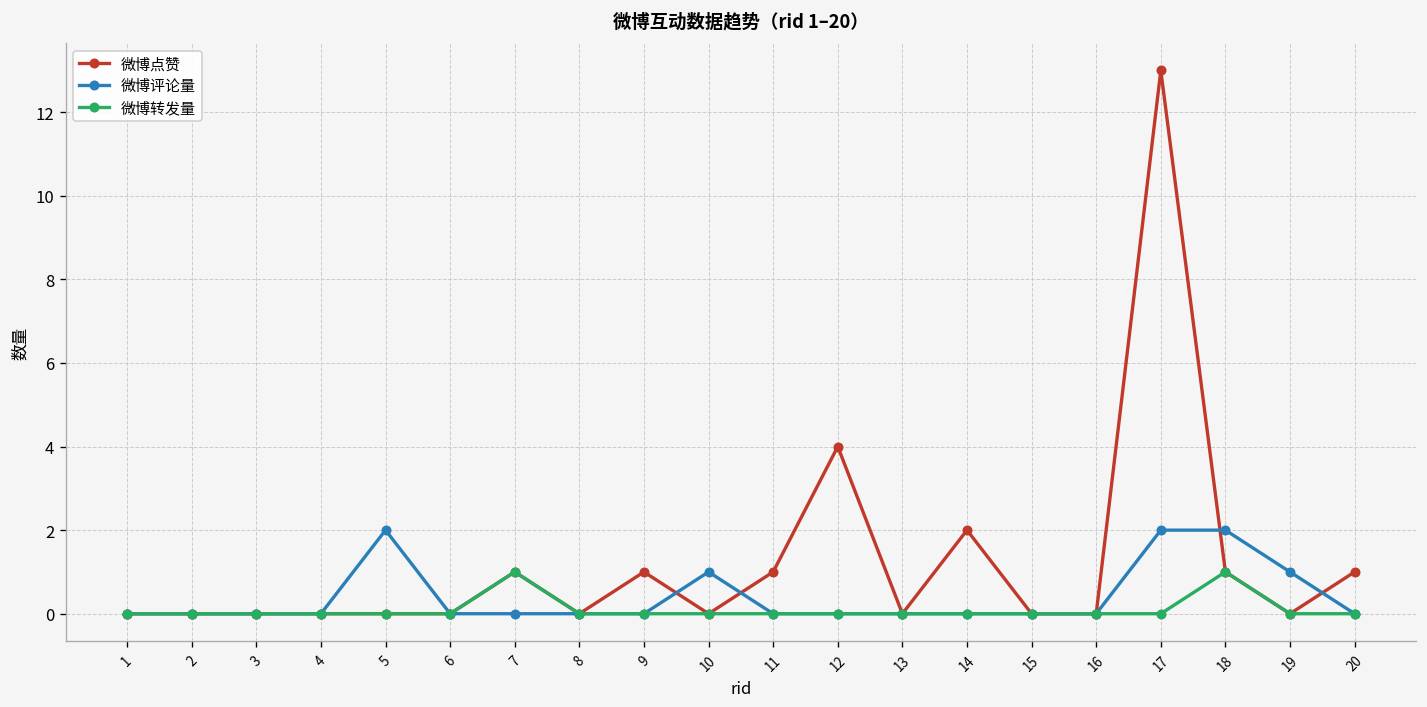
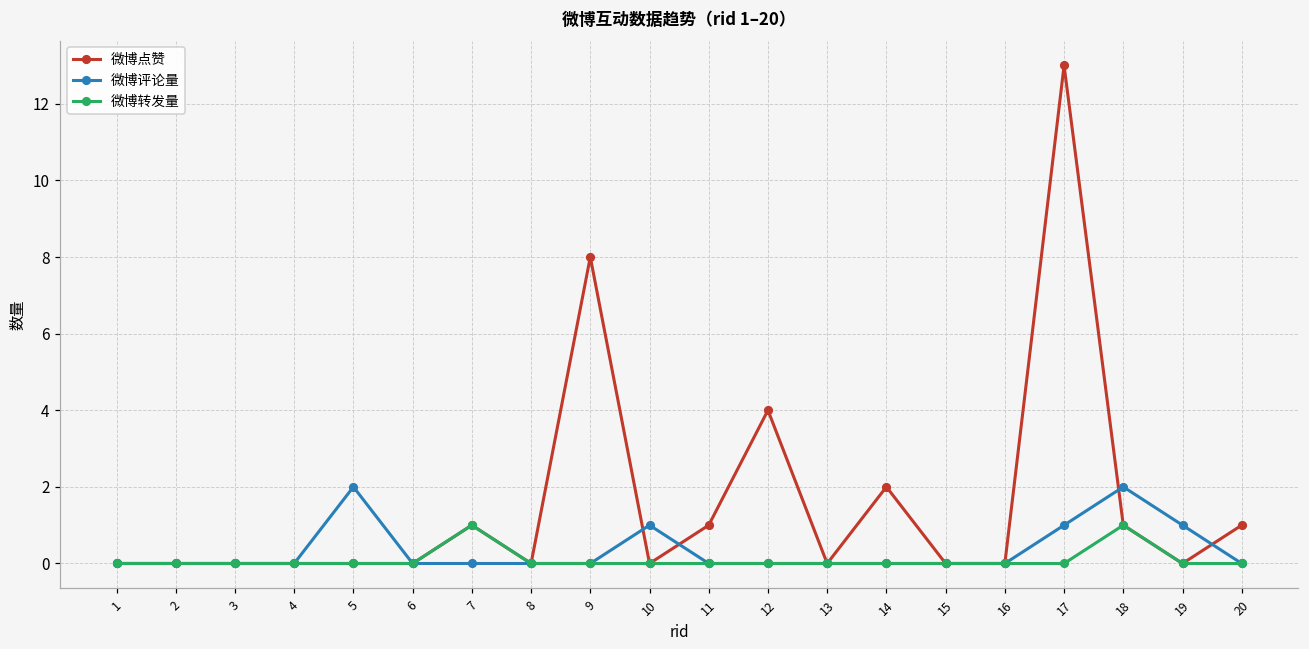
微博点赞, 9: 1 -> 8
微博评论量, 17: 2 -> 1
